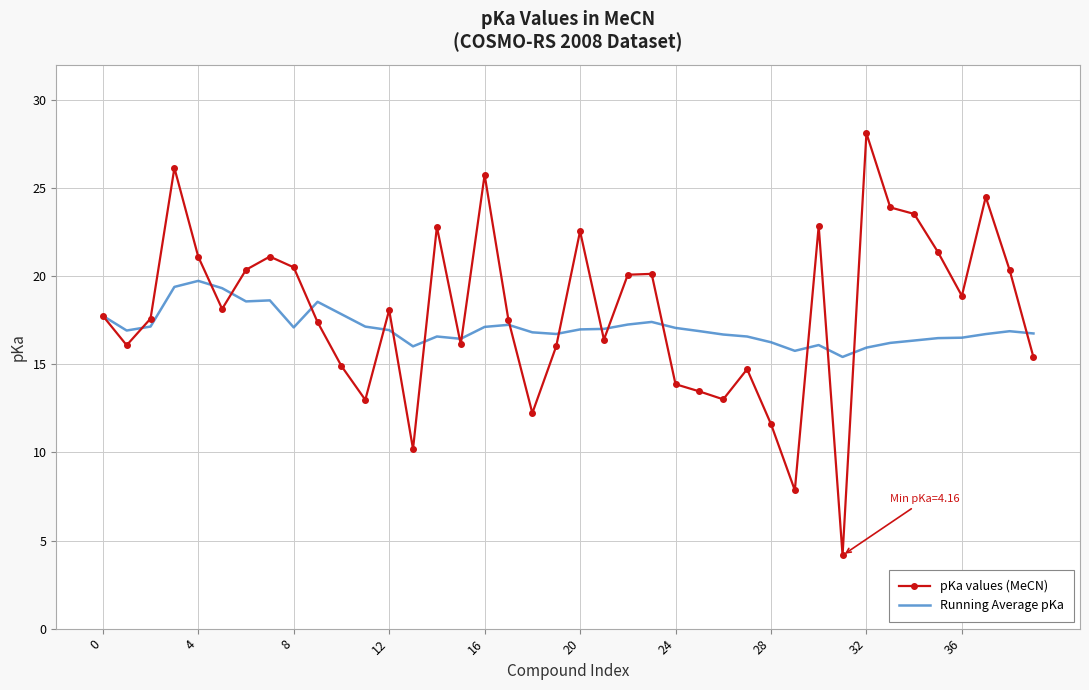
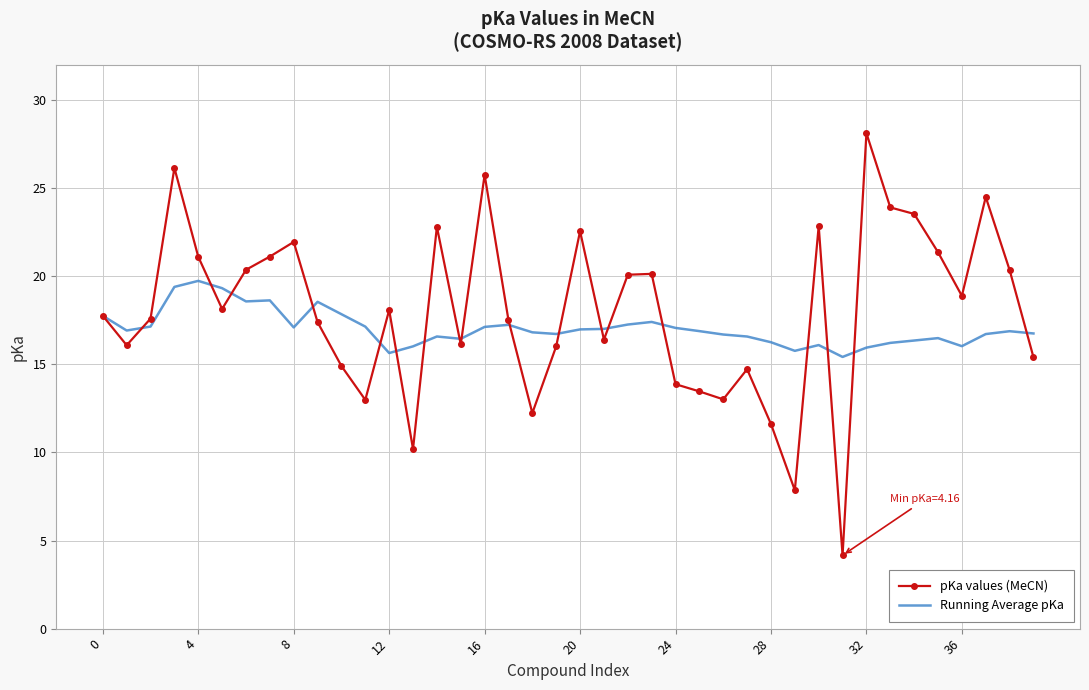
pKa values (MeCN), 8: 20.5 -> 21.9
Running Average pKa, 12: 16.9 -> 15.6
Running Average pKa, 36: 16.5 -> 16.0
